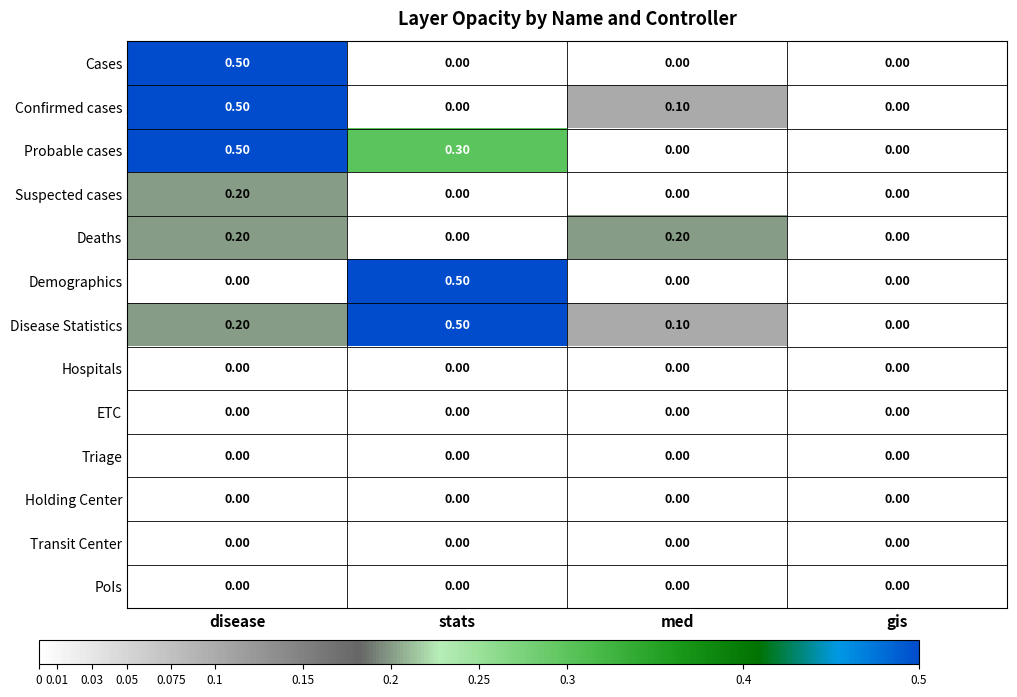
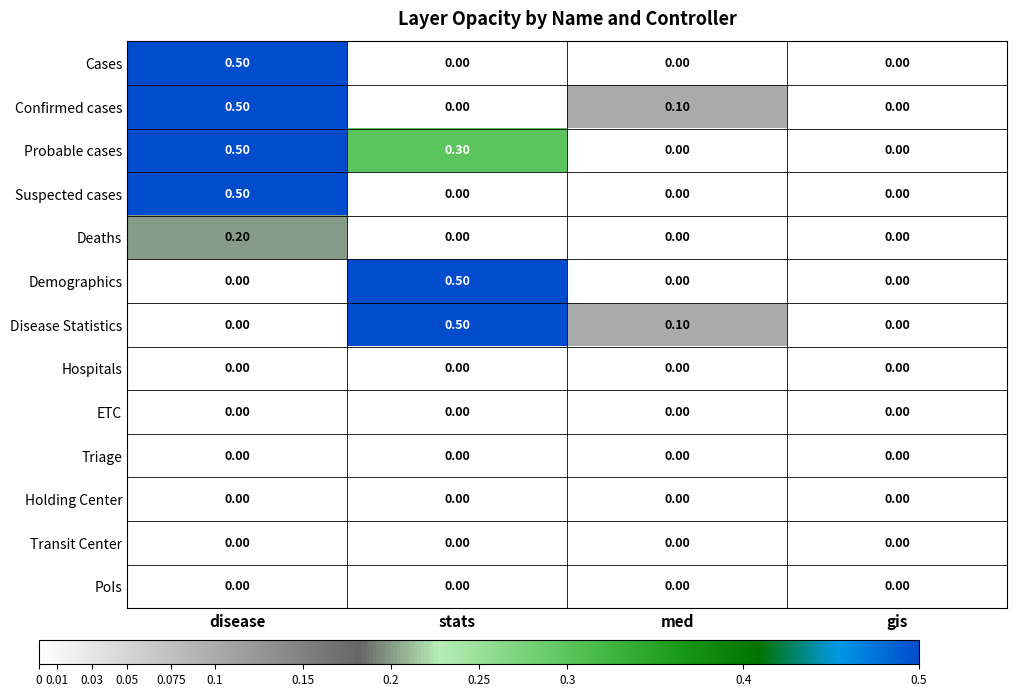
Suspected cases, disease: 0.20 -> 0.50
Deaths, med: 0.20 -> 0.00
Disease Statistics, disease: 0.20 -> 0.00
